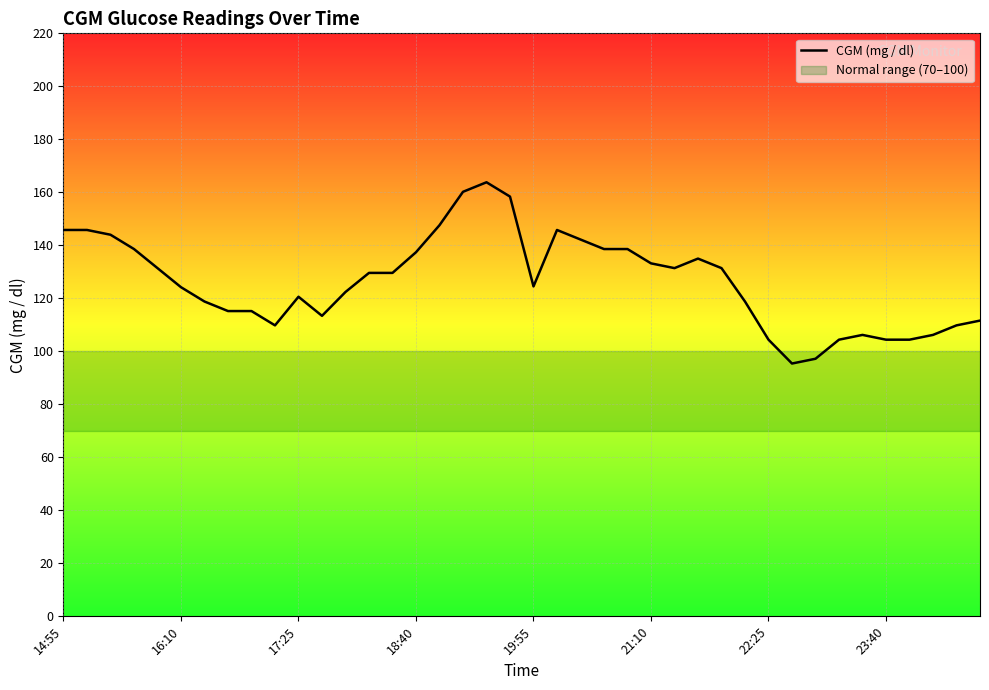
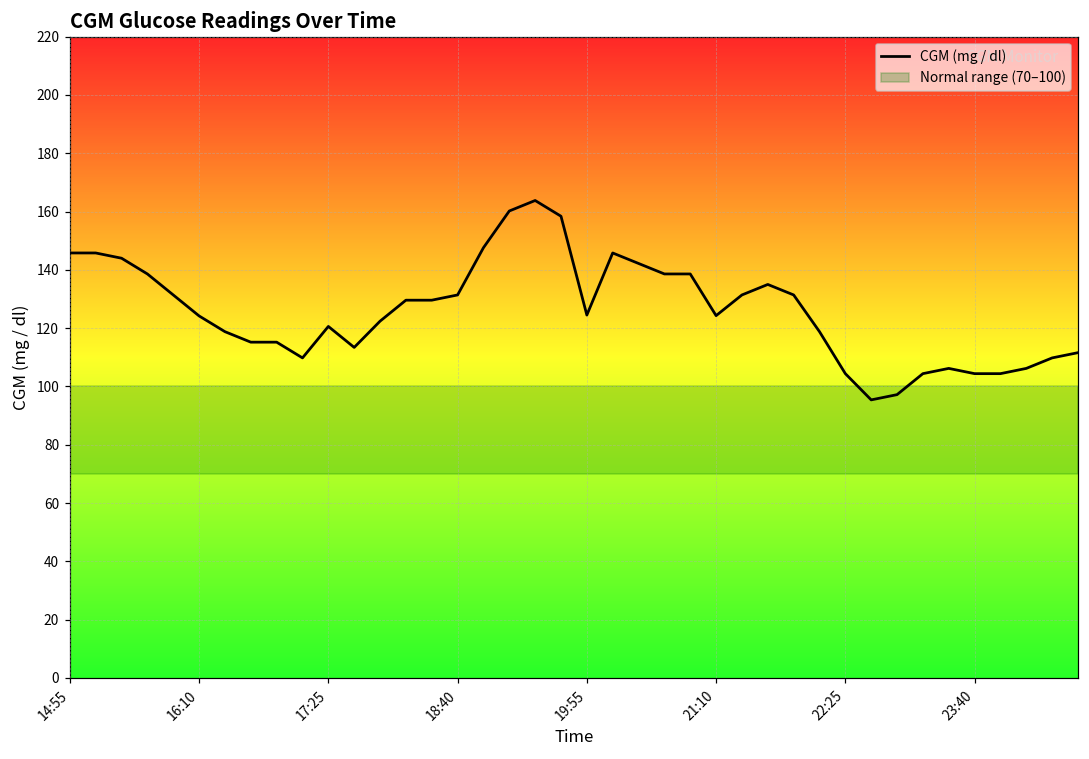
18:40: 137 -> 131
21:10: 133 -> 124
